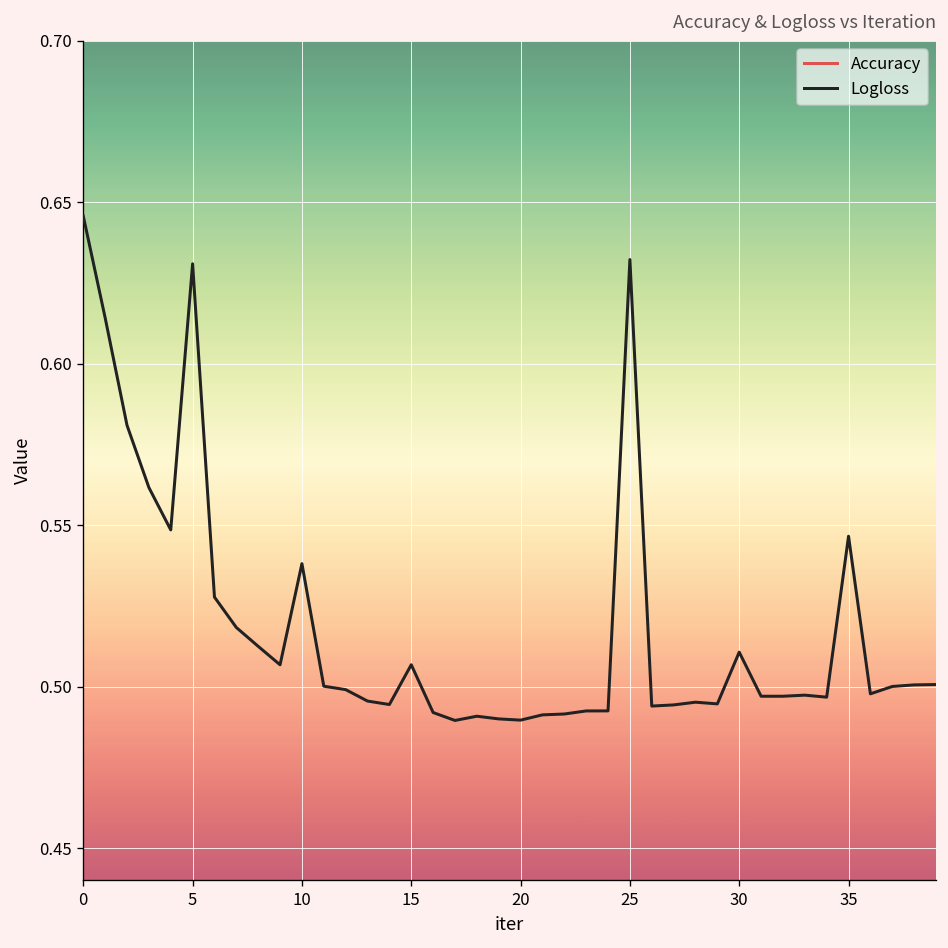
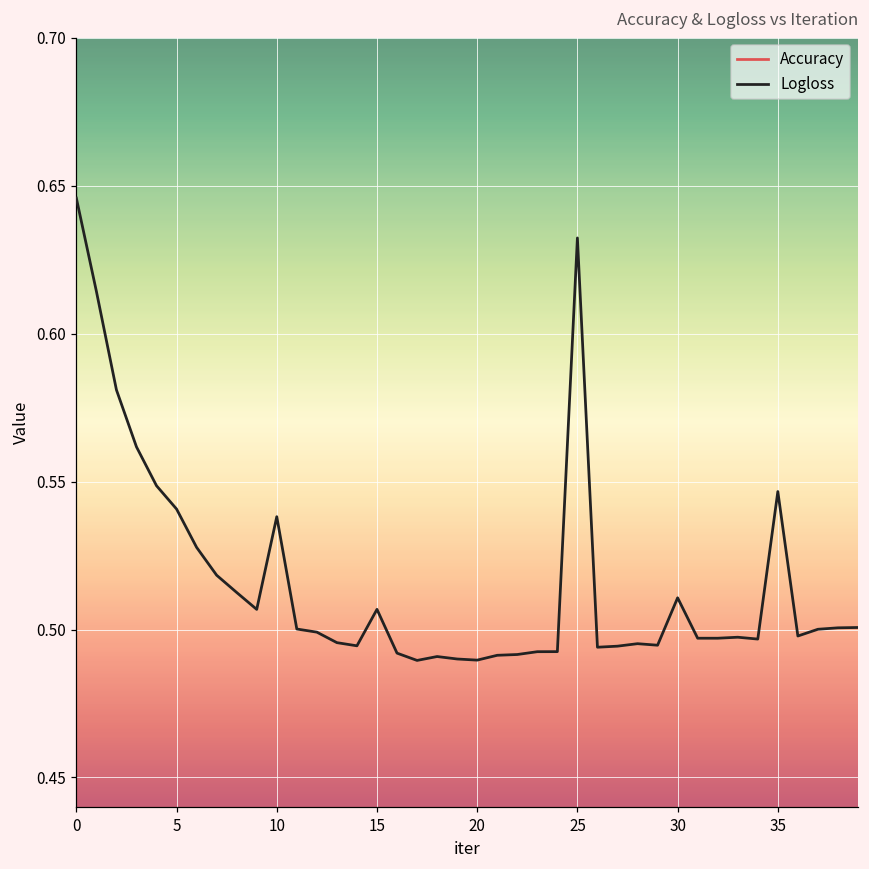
Logloss, 5: 0.631 -> 0.541
